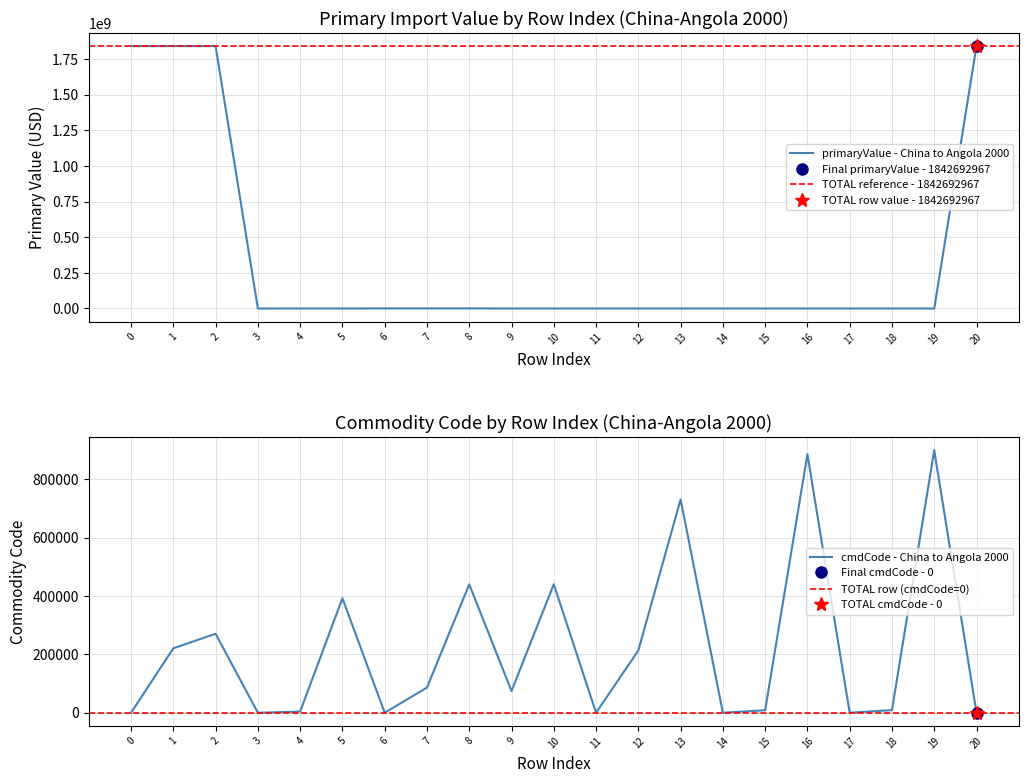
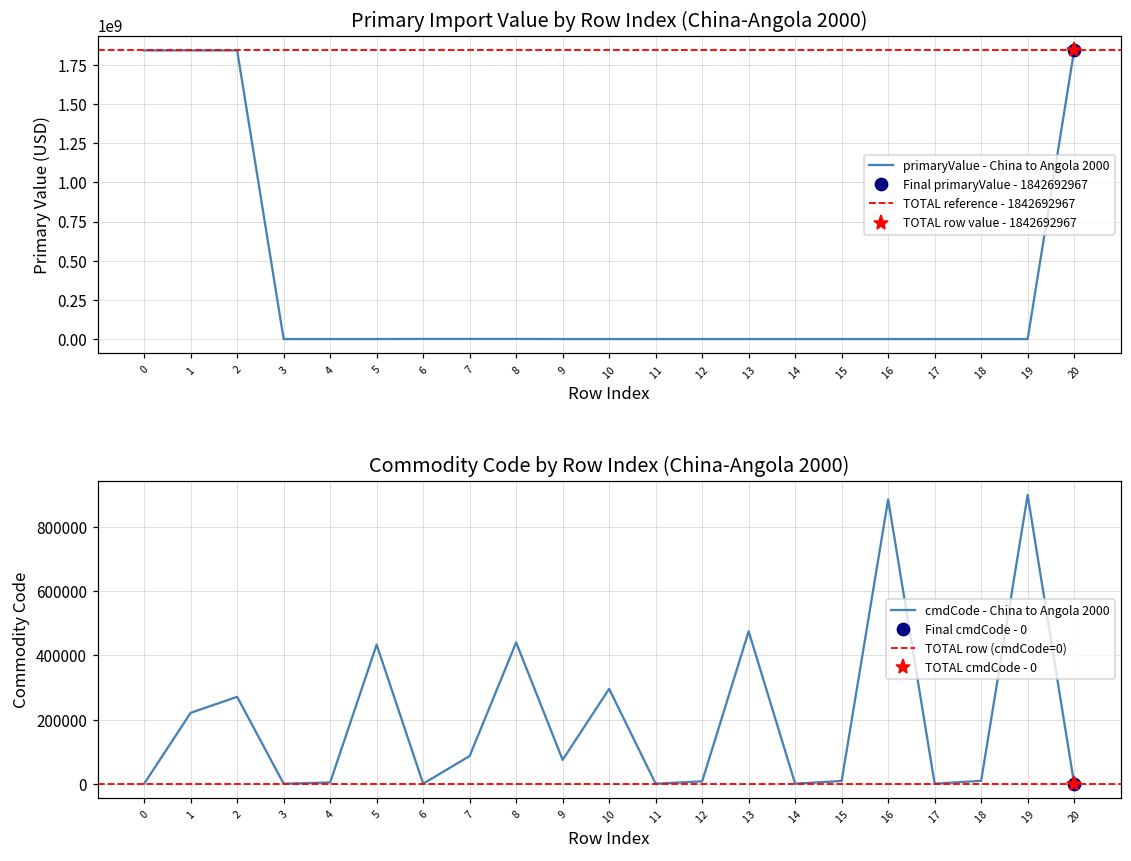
Commodity Code by Row Index (China-Angola 2000), cmdCode - China to Angola 2000, 5: 390000 -> 430000
Commodity Code by Row Index (China-Angola 2000), cmdCode - China to Angola 2000, 10: 440000 -> 300000
Commodity Code by Row Index (China-Angola 2000), cmdCode - China to Angola 2000, 12: 210000 -> 10000
Commodity Code by Row Index (China-Angola 2000), cmdCode - China to Angola 2000, 13: 730000 -> 470000
